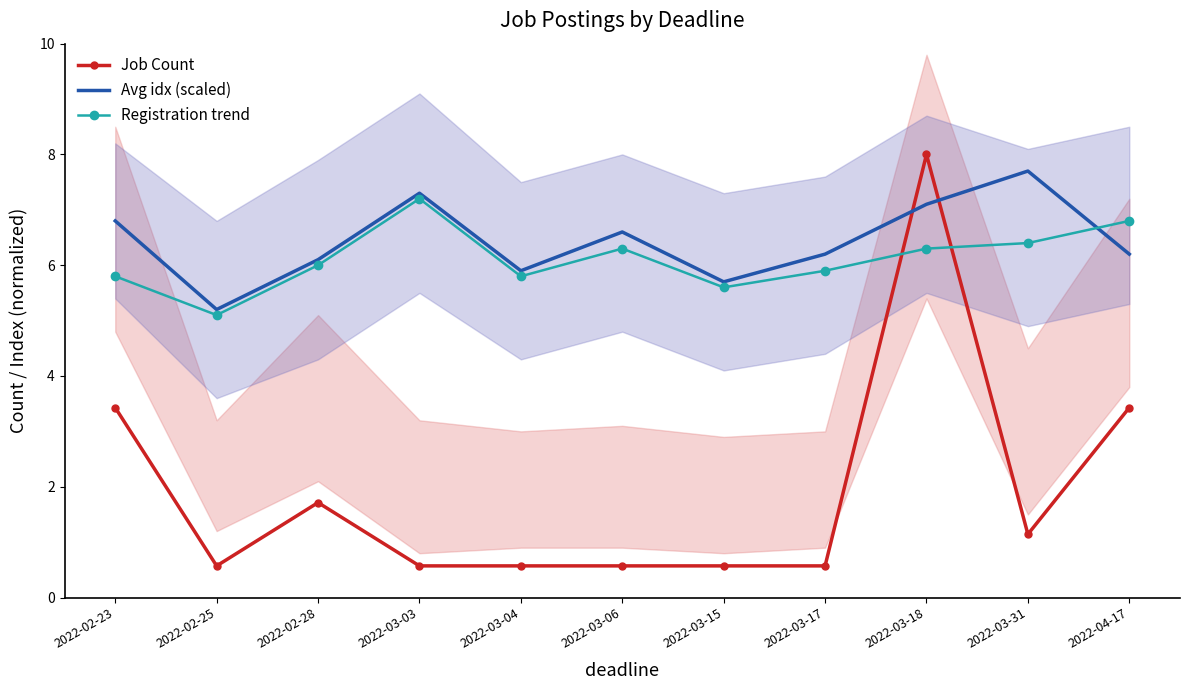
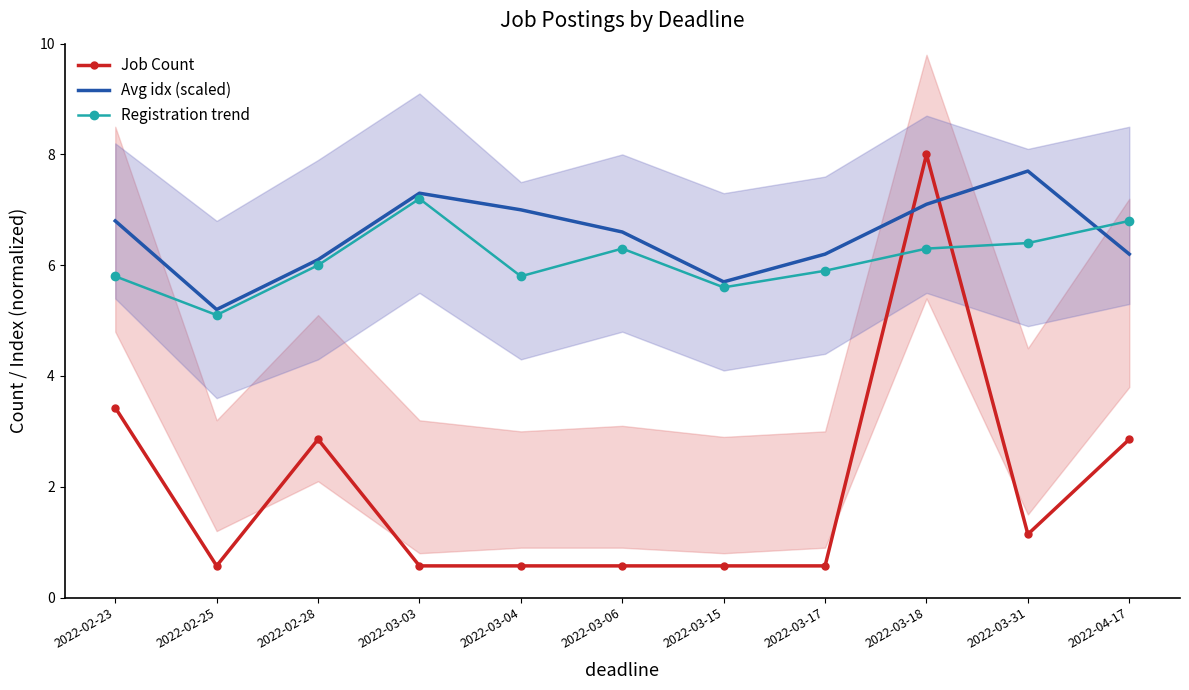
Job Count, 2022-02-28: 1.7 -> 2.9
Avg idx (scaled), 2022-03-04: 5.9 -> 7.0
Job Count, 2022-04-17: 3.4 -> 2.9
